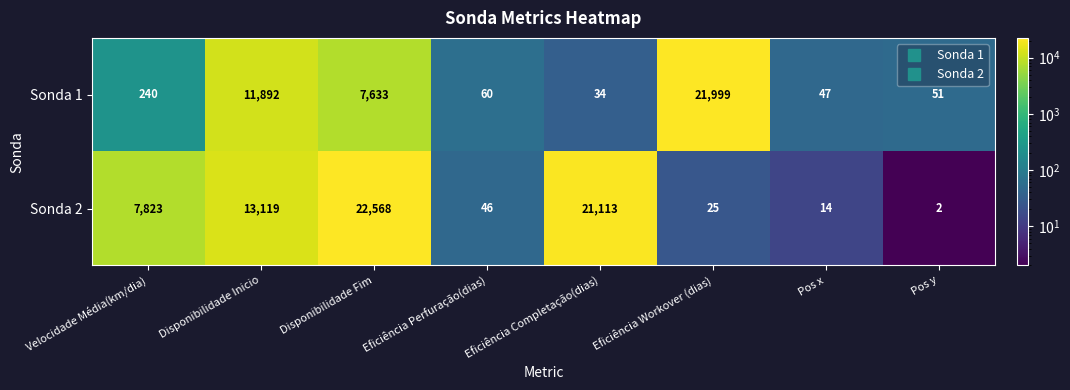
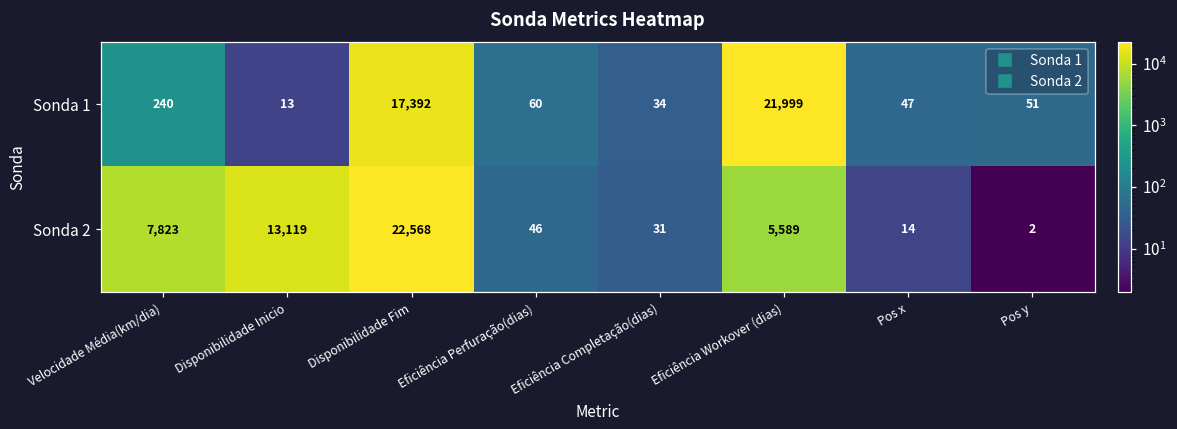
Sonda 1, Disponibilidade Inicio: 11,892 -> 13
Sonda 1, Disponibilidade Fim: 7,633 -> 17,392
Sonda 2, Eficiência Completação(dias): 21,113 -> 31
Sonda 2, Eficiência Workover (dias): 25 -> 5,589
